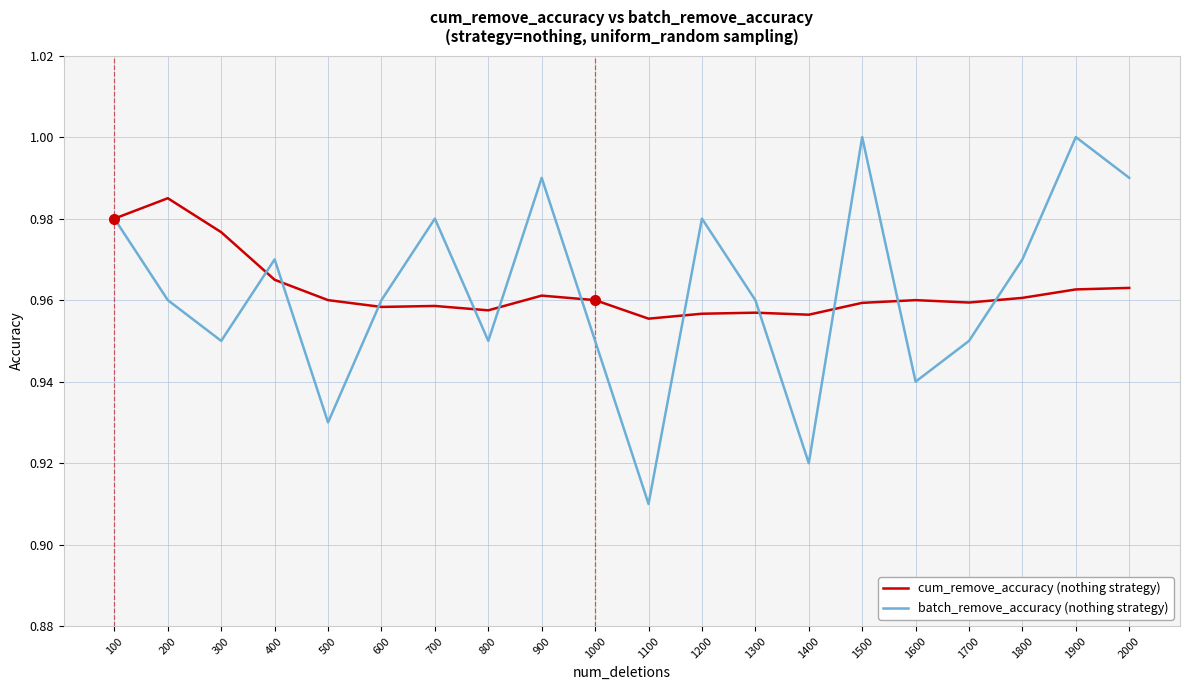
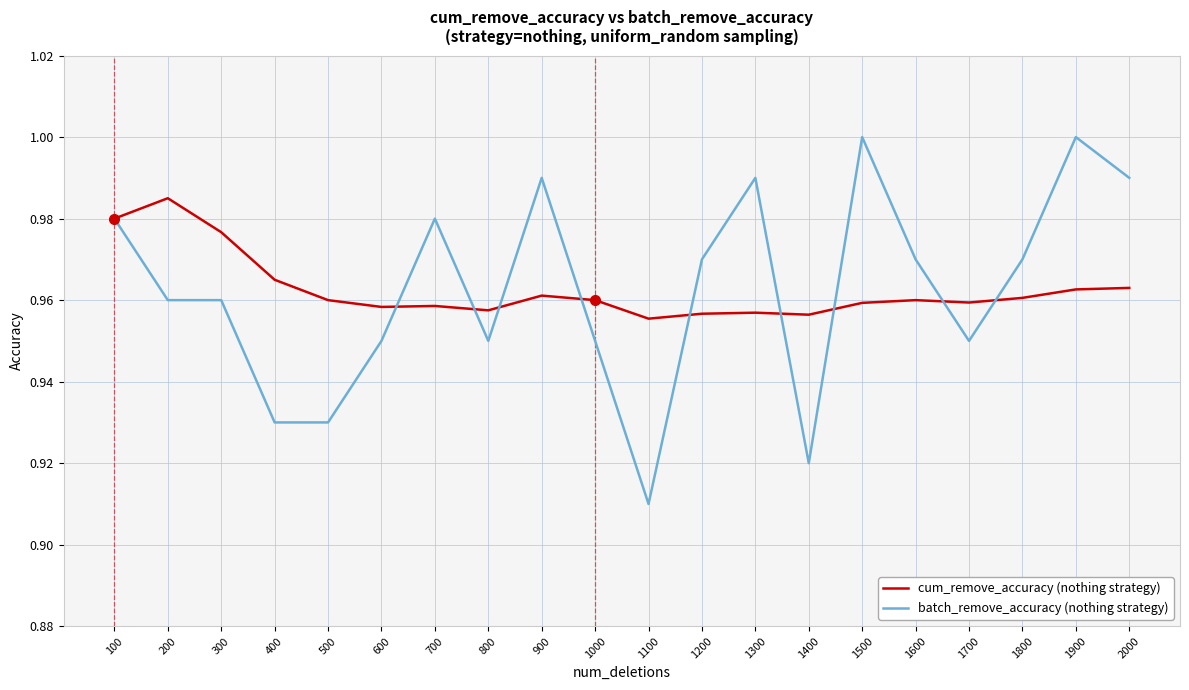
batch_remove_accuracy (nothing strategy), 300: 0.95 -> 0.96
batch_remove_accuracy (nothing strategy), 400: 0.97 -> 0.93
batch_remove_accuracy (nothing strategy), 600: 0.96 -> 0.95
batch_remove_accuracy (nothing strategy), 1200: 0.98 -> 0.97
batch_remove_accuracy (nothing strategy), 1300: 0.96 -> 0.99
batch_remove_accuracy (nothing strategy), 1600: 0.94 -> 0.97
